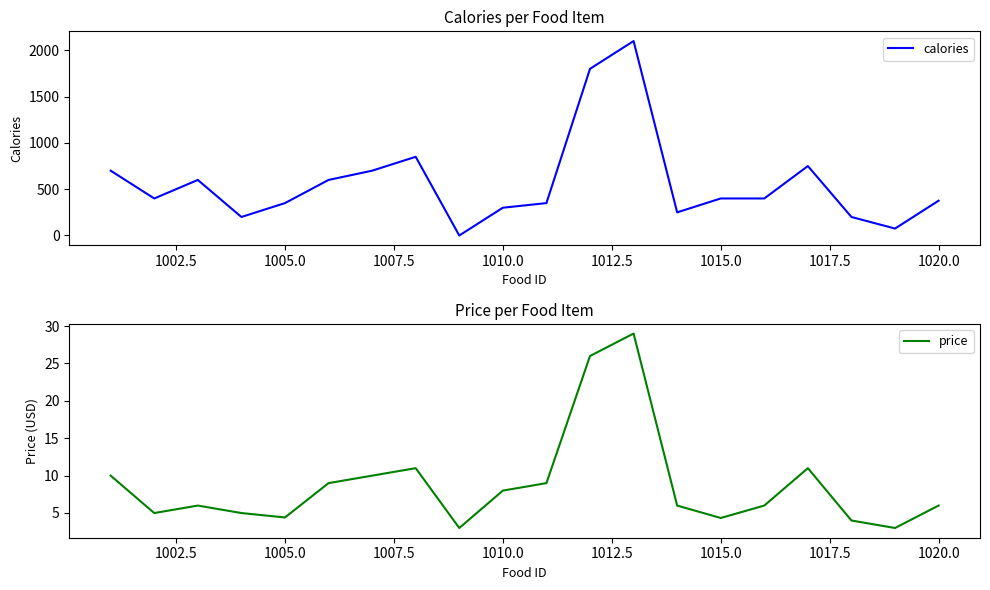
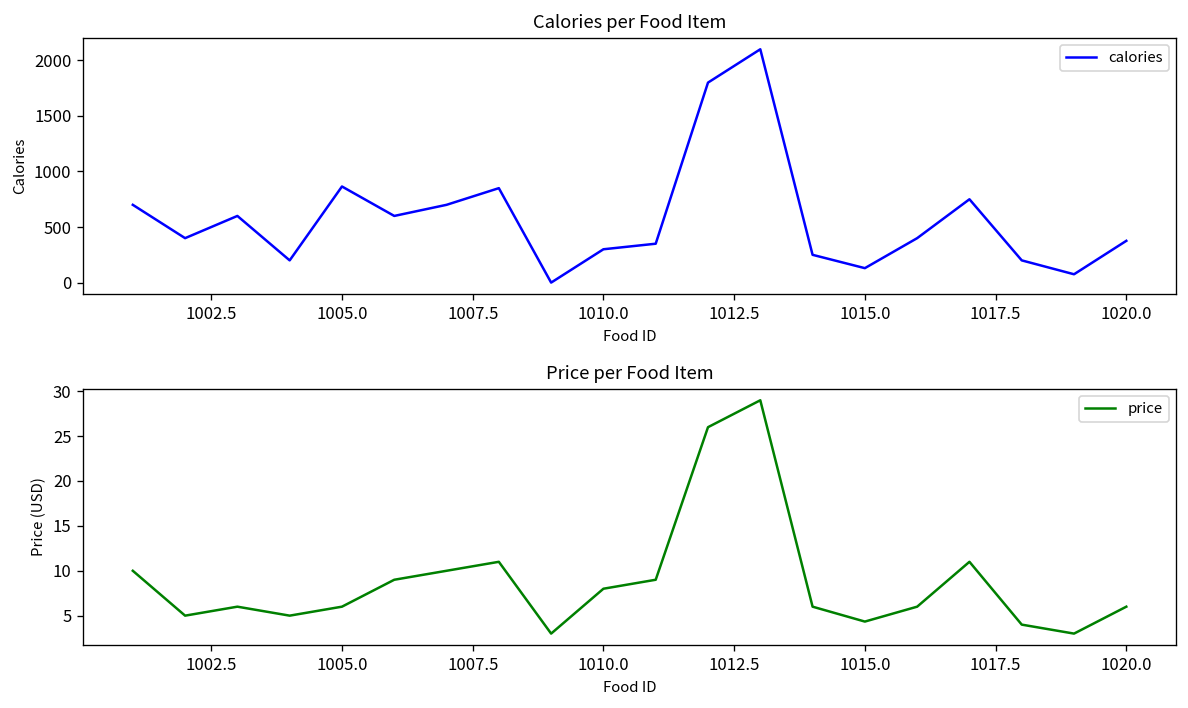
Calories per Food Item, 1005.0: 400 -> 900
Calories per Food Item, 1015.0: 400 -> 100
Price per Food Item, 1005.0: 4 -> 6
